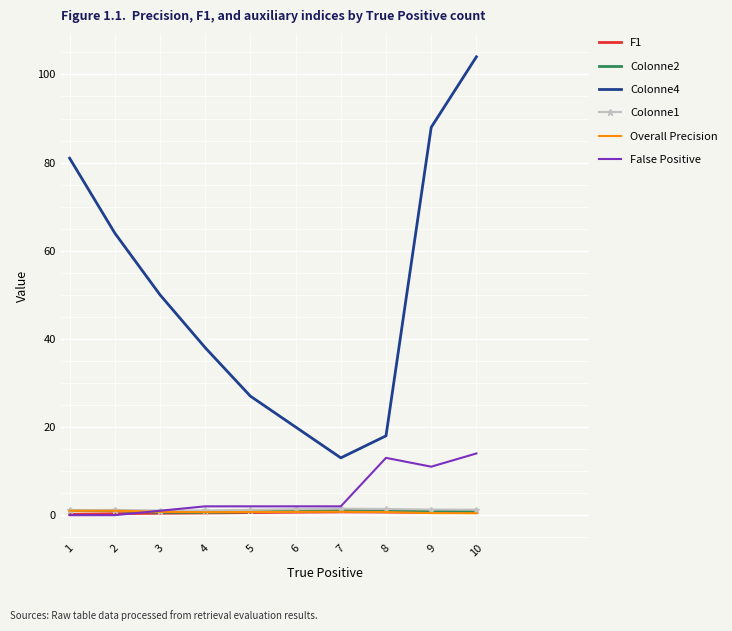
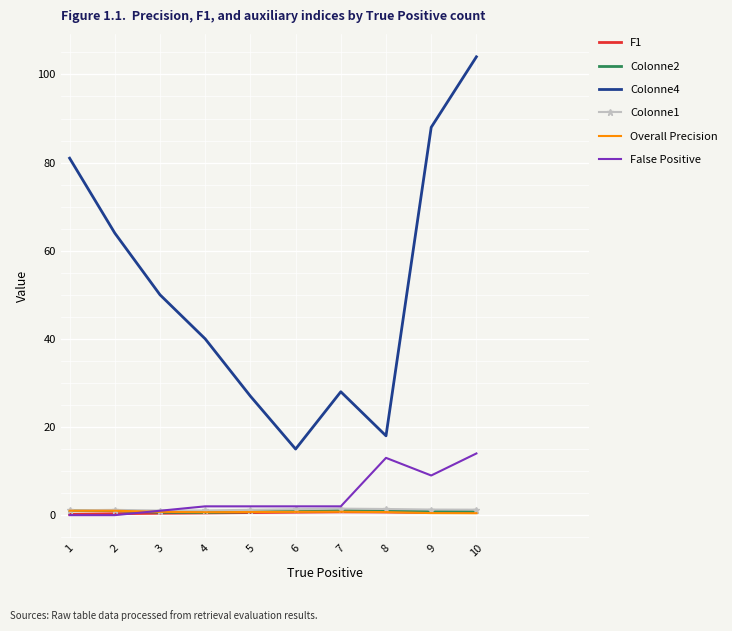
Colonne4, 4: 38 -> 40
Colonne4, 6: 20 -> 15
Colonne4, 7: 13 -> 28
False Positive, 9: 11 -> 9
